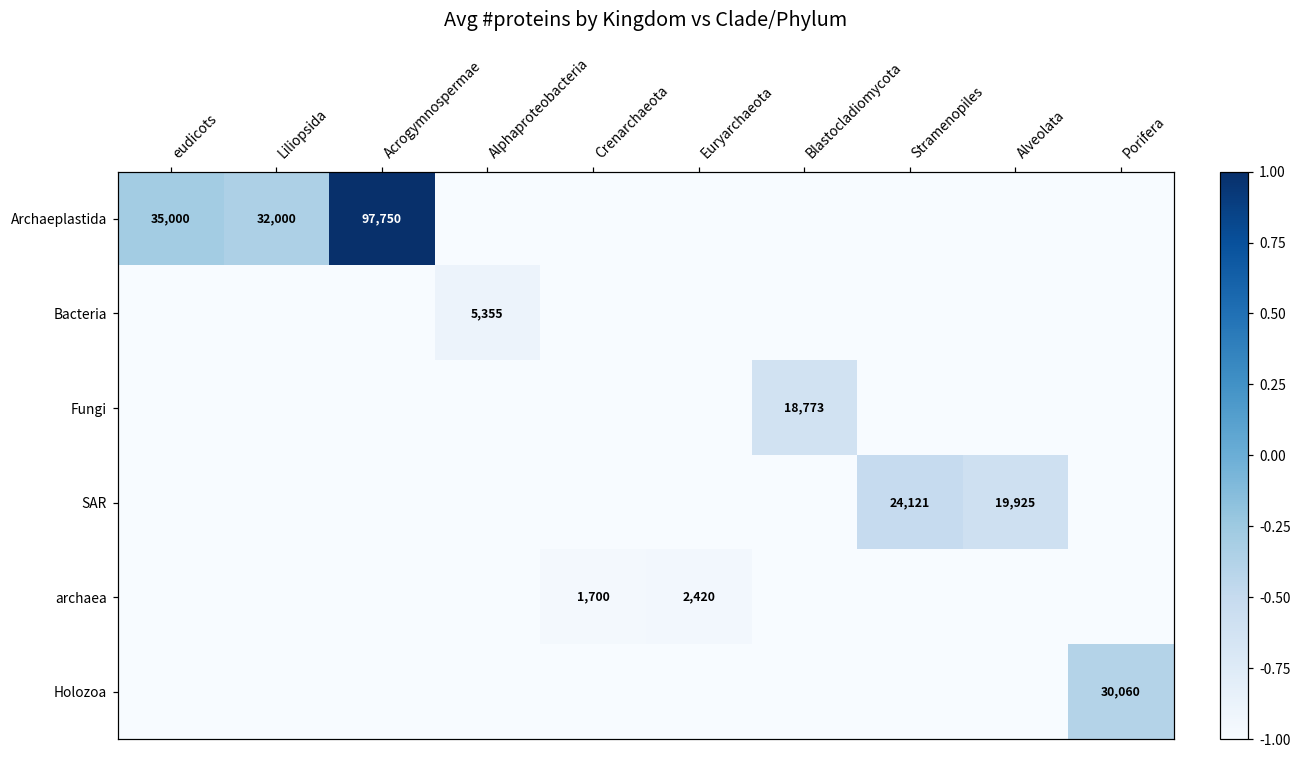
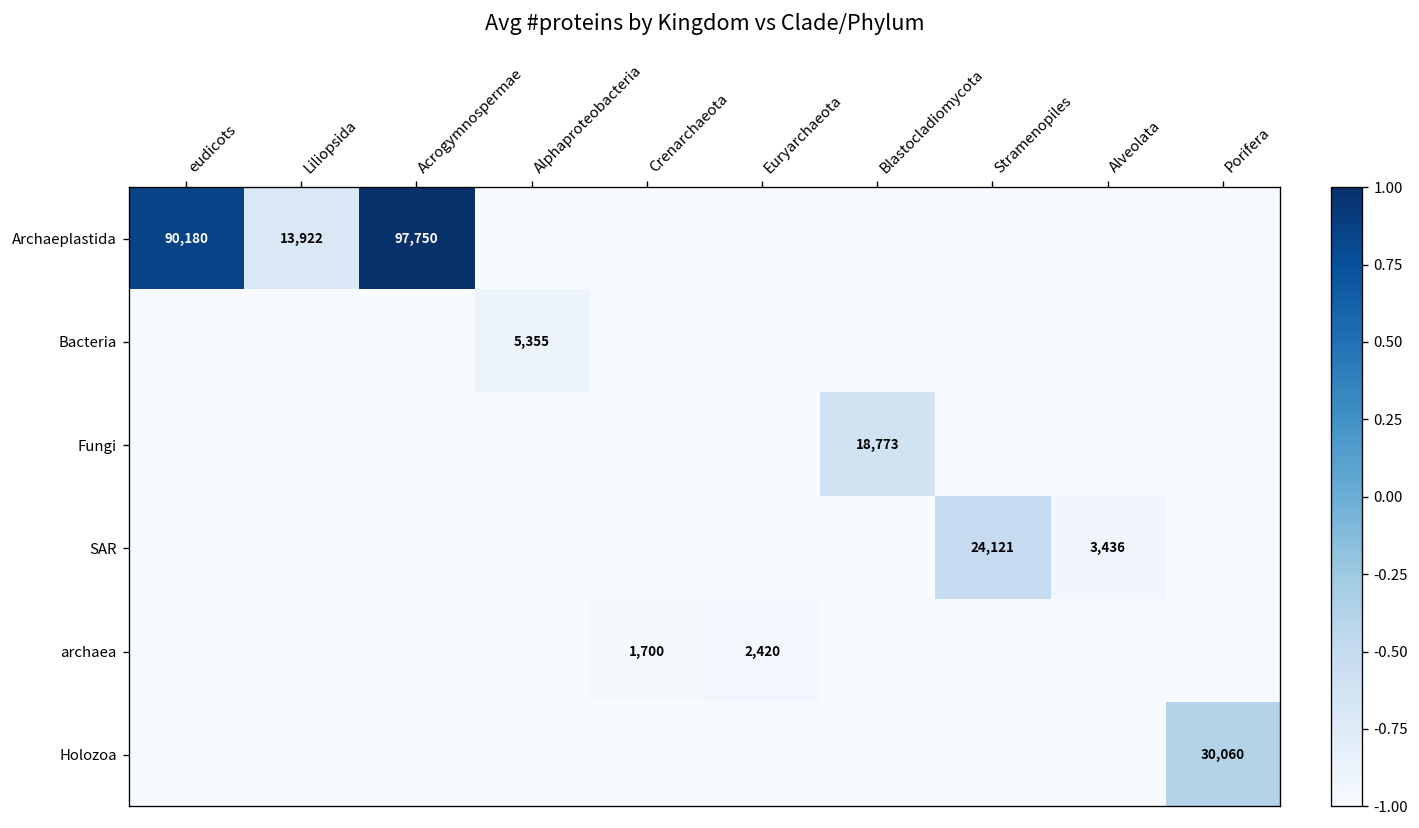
Archaeplastida, eudicots: 35,000 -> 90,180
Archaeplastida, Liliopsida: 32,000 -> 13,922
SAR, Alveolata: 19,925 -> 3,436
